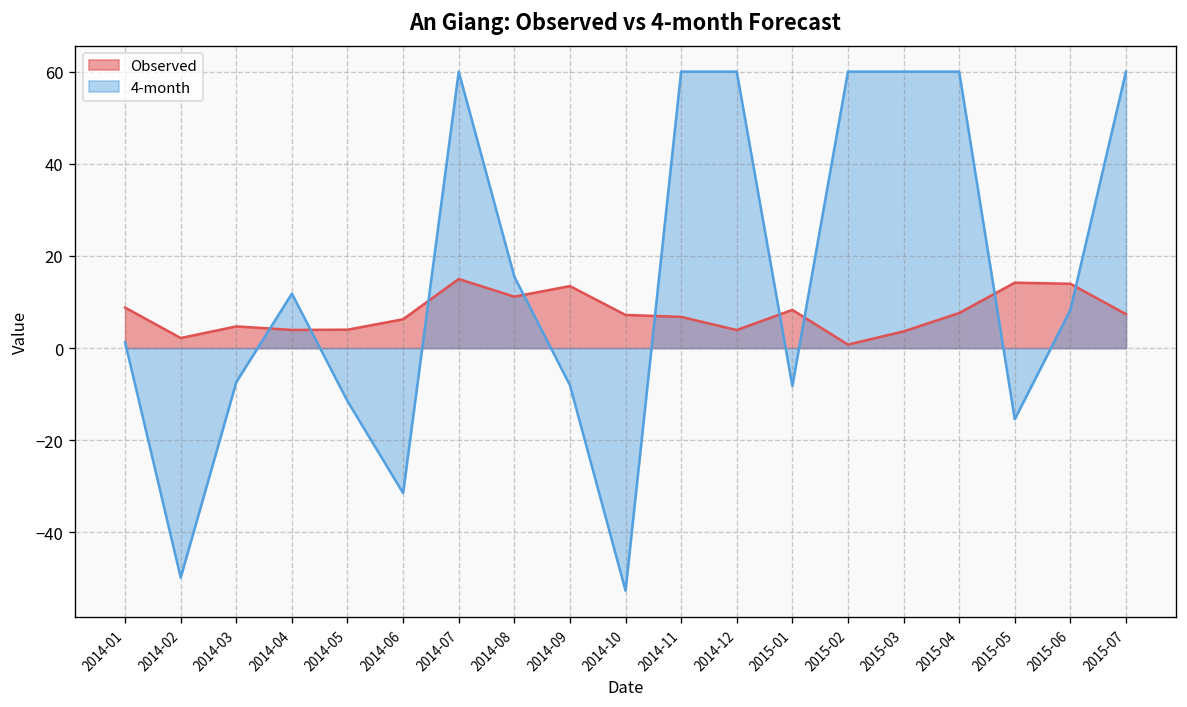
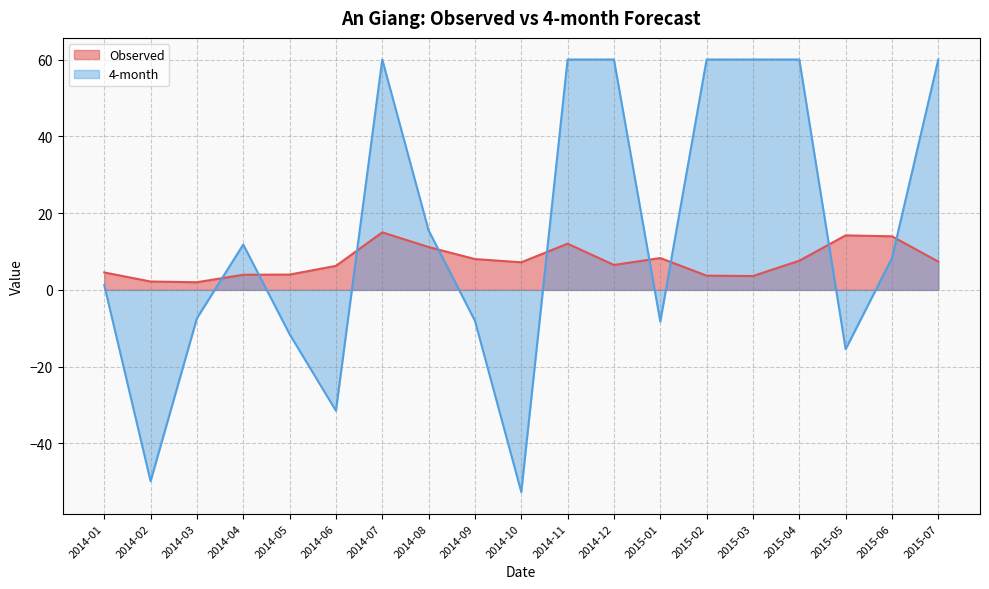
Observed, 2014-01: 9 -> 5
Observed, 2014-03: 5 -> 2
Observed, 2014-09: 13 -> 8
Observed, 2014-11: 7 -> 12
Observed, 2014-12: 4 -> 6
Observed, 2015-02: 1 -> 4
